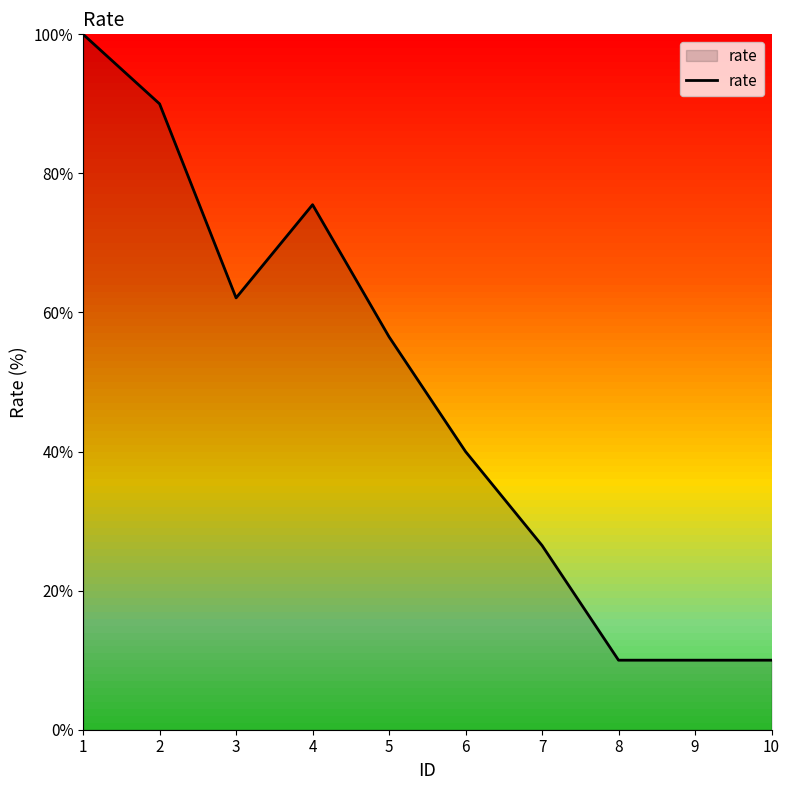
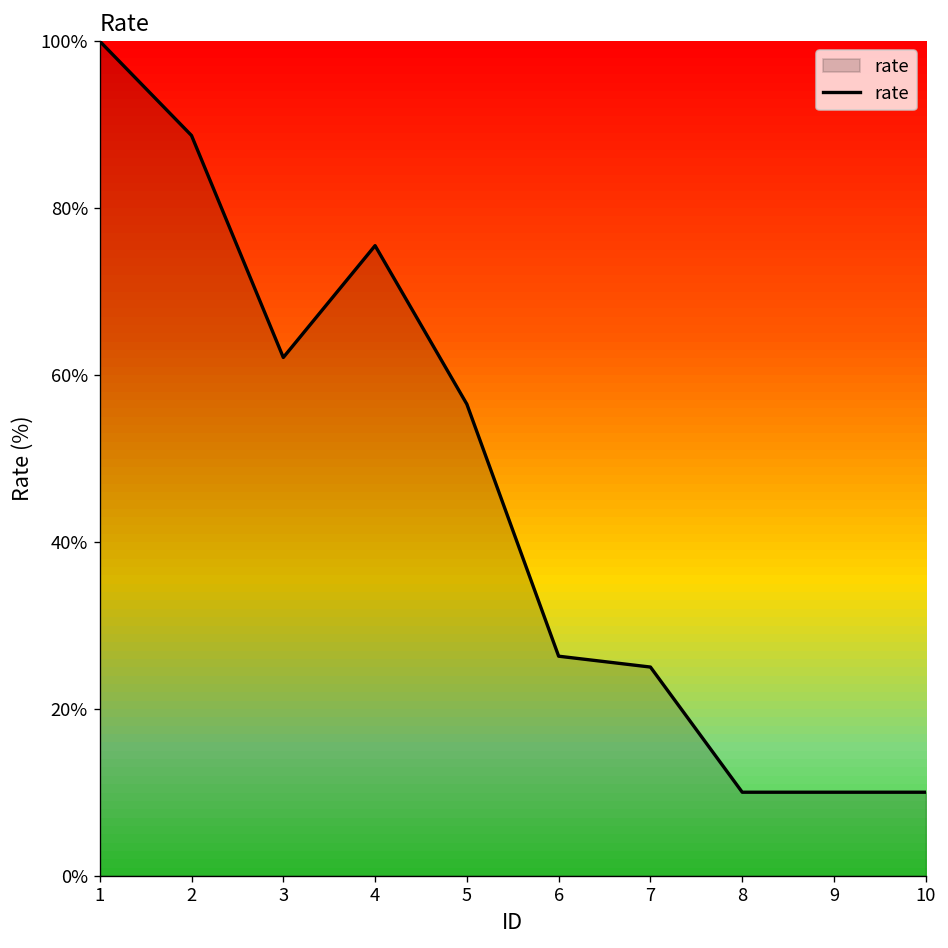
2: 90% -> 89%
6: 40% -> 26%
7: 27% -> 25%
